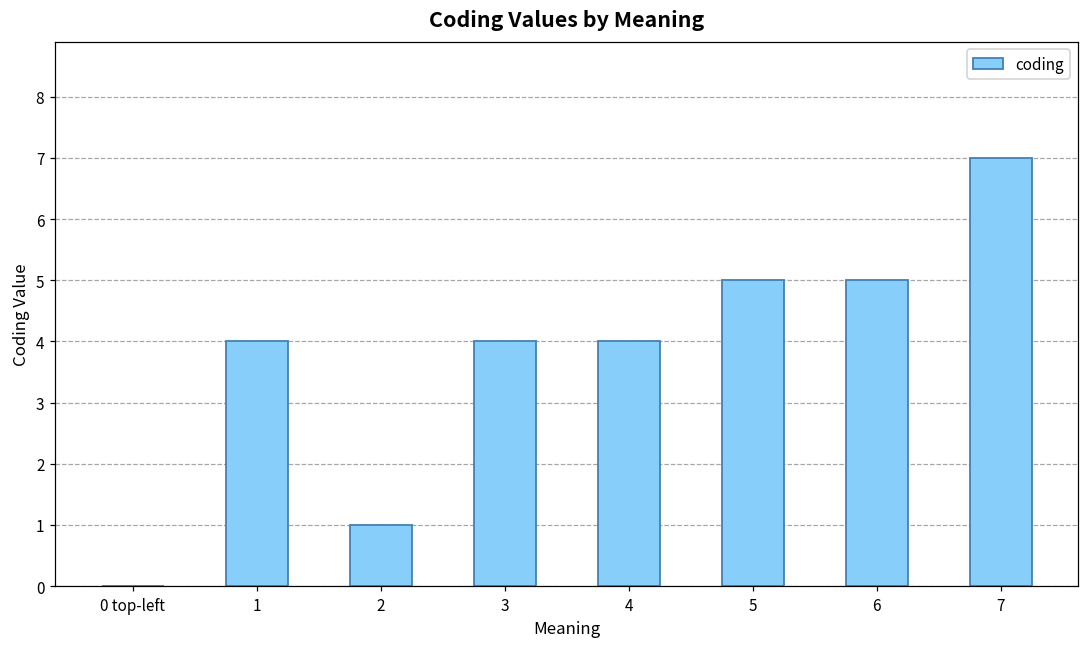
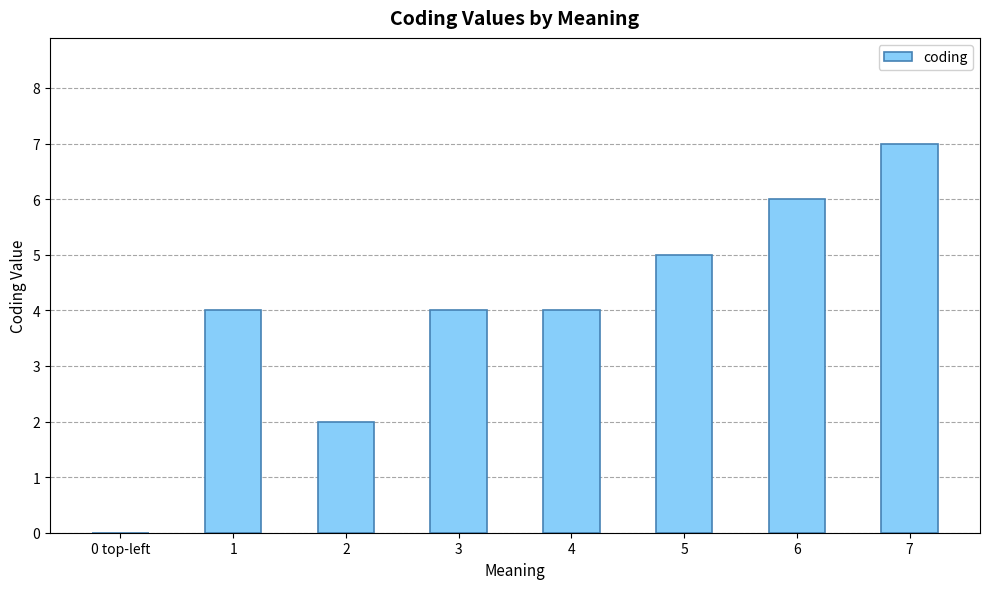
2: 1 -> 2
6: 5 -> 6
